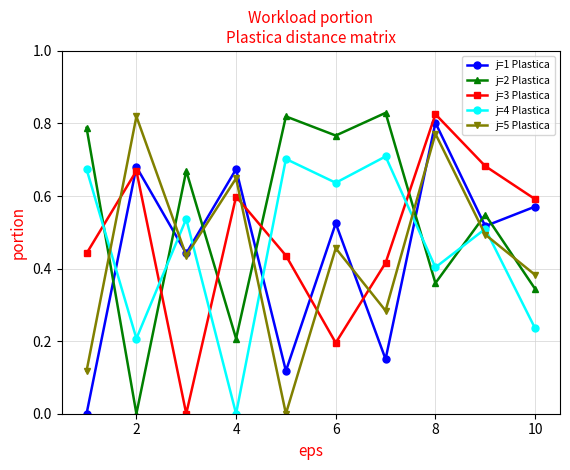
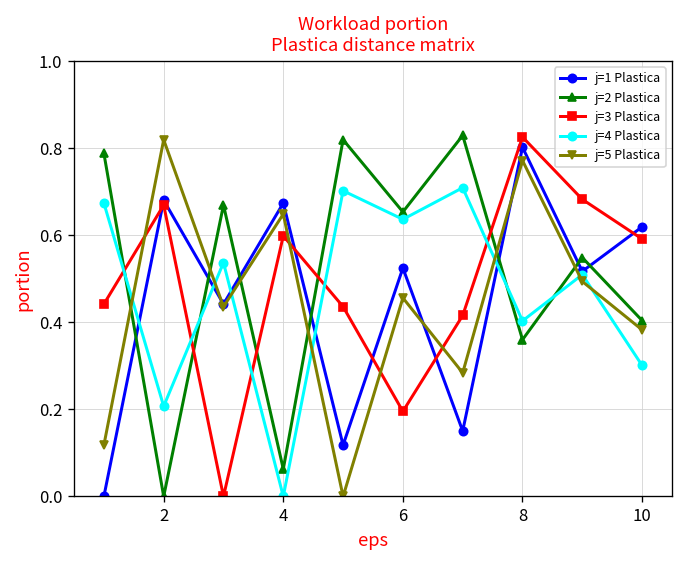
j=2 Plastica, 4: 0.21 -> 0.06
j=2 Plastica, 6: 0.77 -> 0.65
j=1 Plastica, 10: 0.57 -> 0.62
j=2 Plastica, 10: 0.34 -> 0.40
j=4 Plastica, 10: 0.24 -> 0.30
